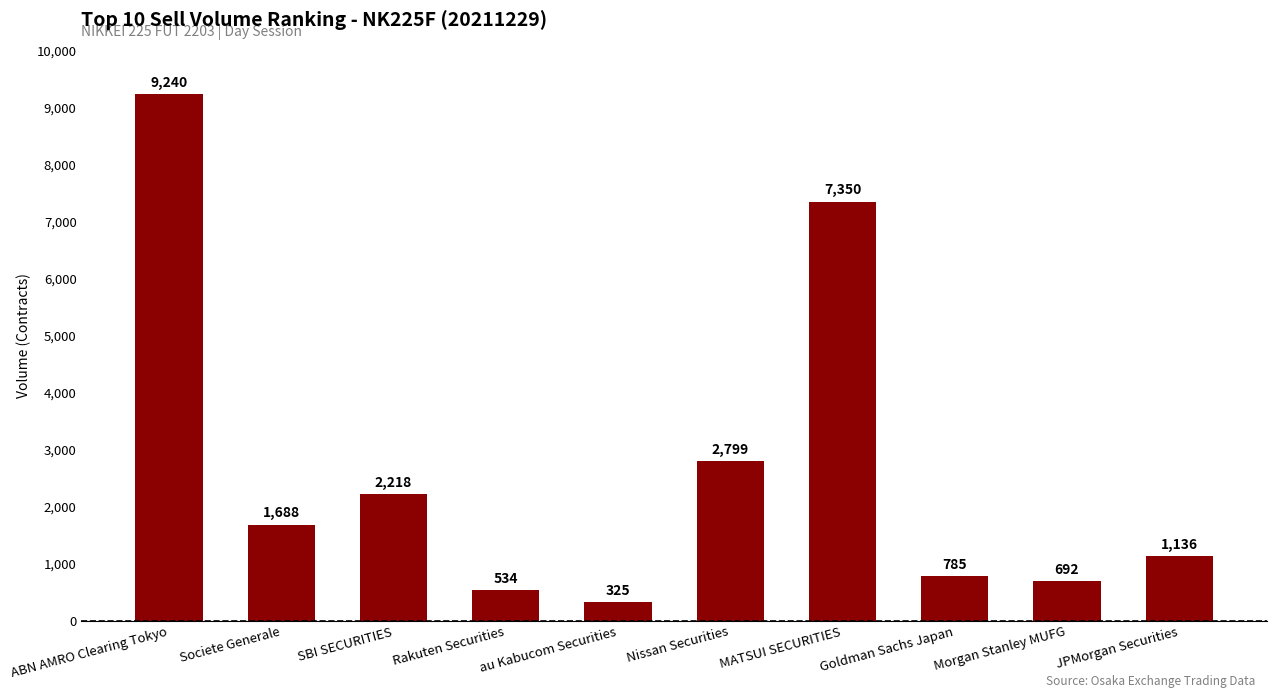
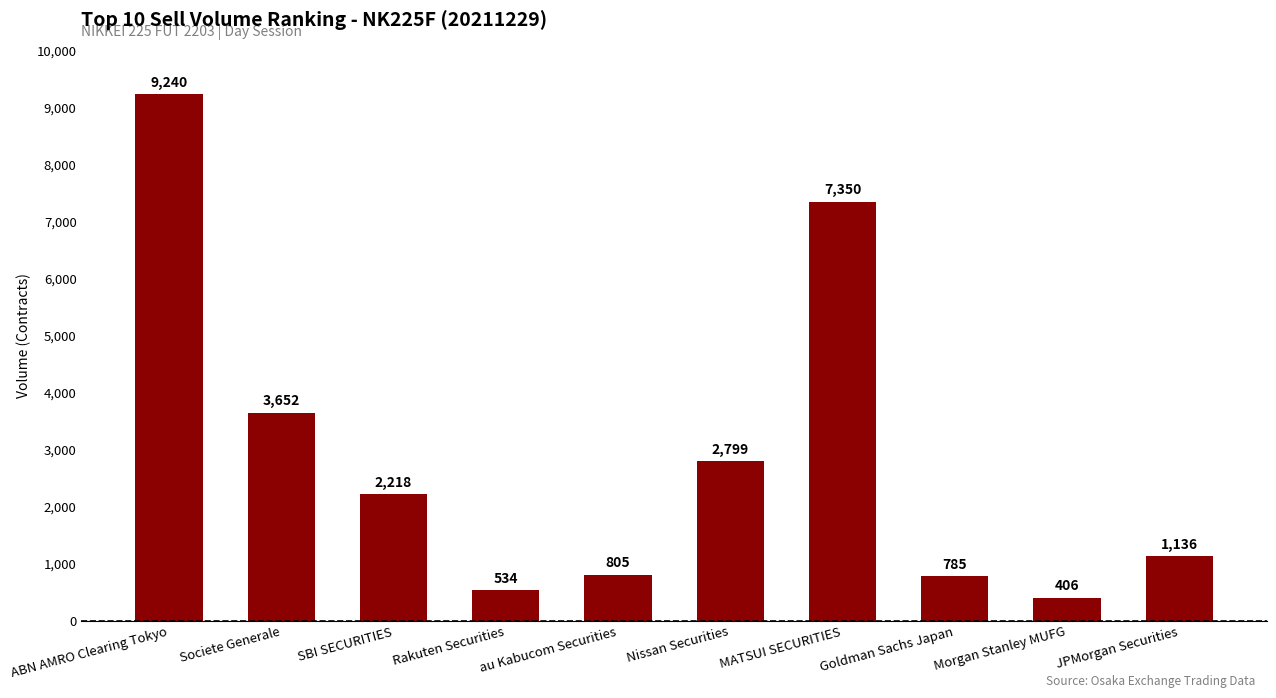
Societe Generale: 1,688 -> 3,652
au Kabucom Securities: 325 -> 805
Morgan Stanley MUFG: 692 -> 406
